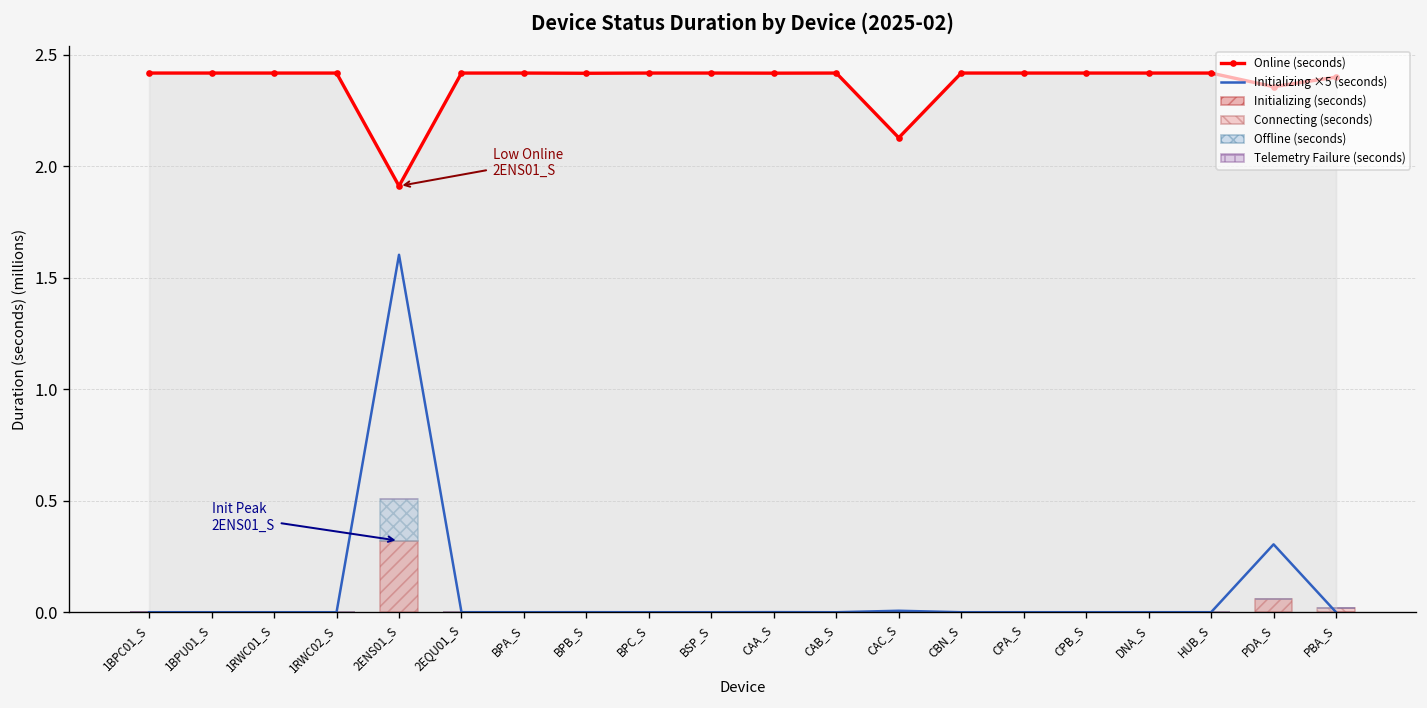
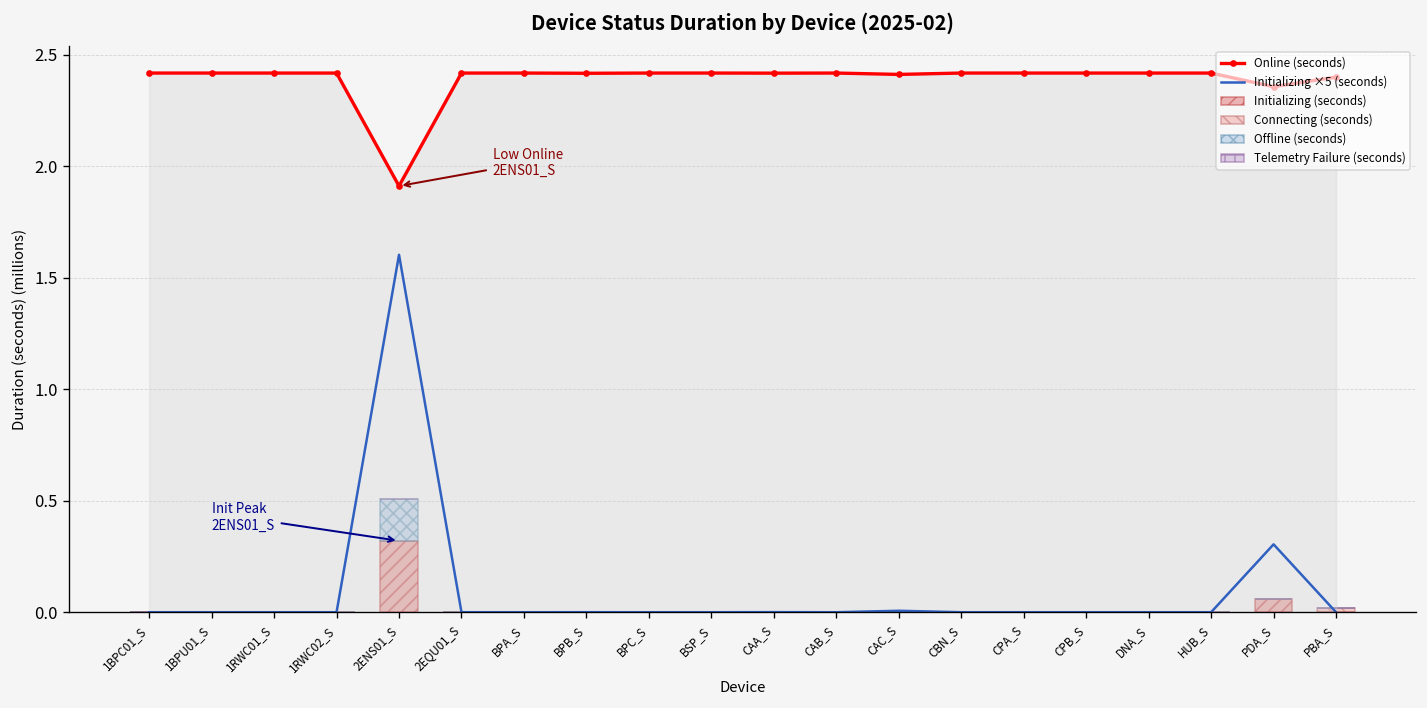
Online (seconds), CAC_S: 2.13 -> 2.41
